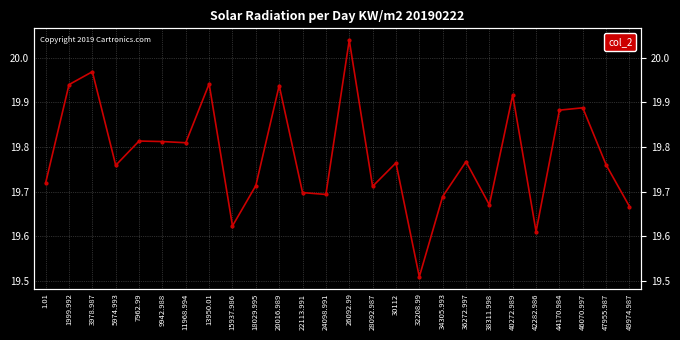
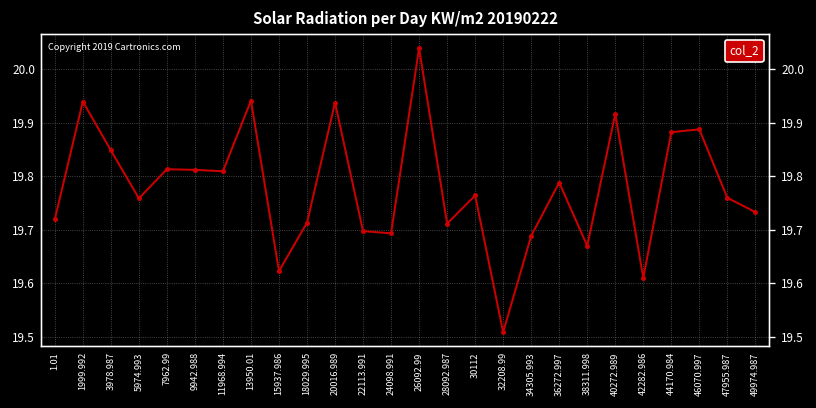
3978.987: 19.97 -> 19.85
36272.997: 19.77 -> 19.79
49974.987: 19.67 -> 19.73
